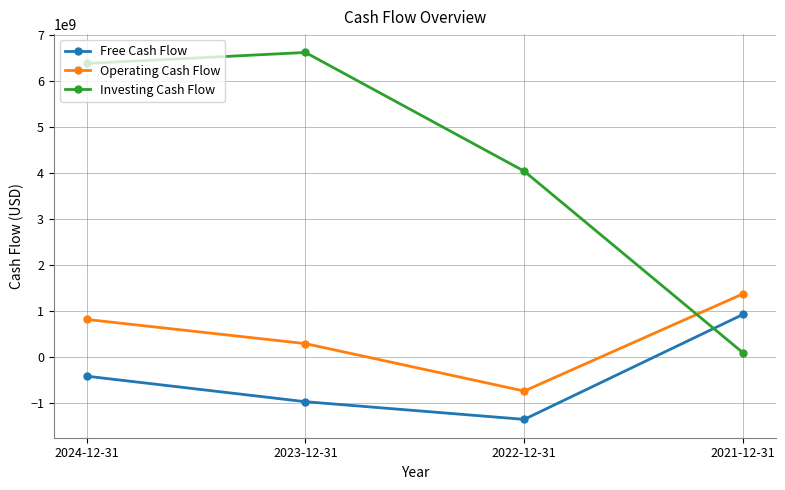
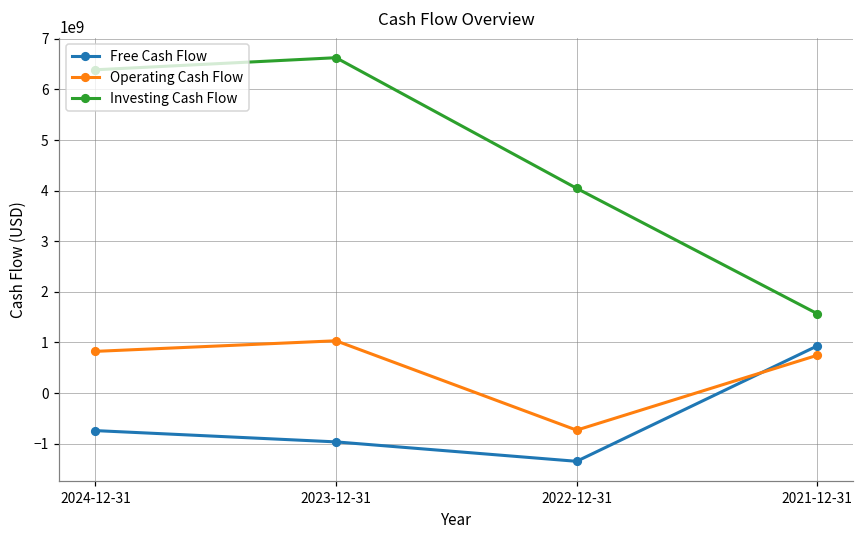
Free Cash Flow, 2024-12-31: -400000000 -> -700000000
Operating Cash Flow, 2023-12-31: 300000000 -> 1000000000
Operating Cash Flow, 2021-12-31: 1400000000 -> 700000000
Investing Cash Flow, 2021-12-31: 100000000 -> 1600000000
